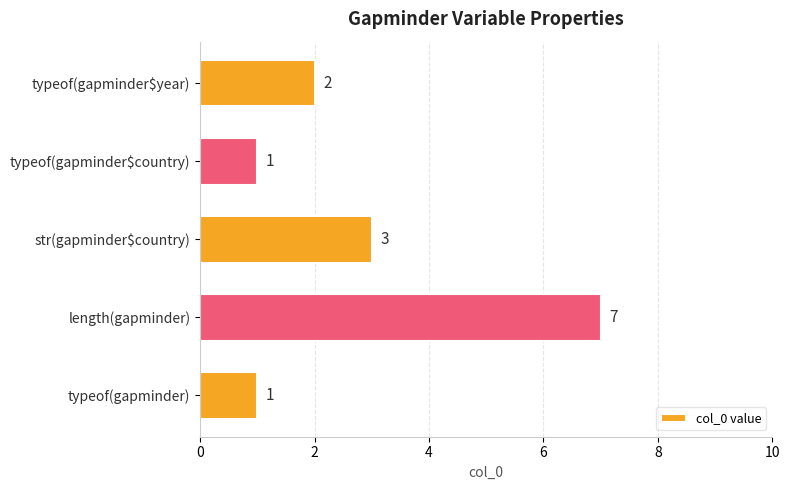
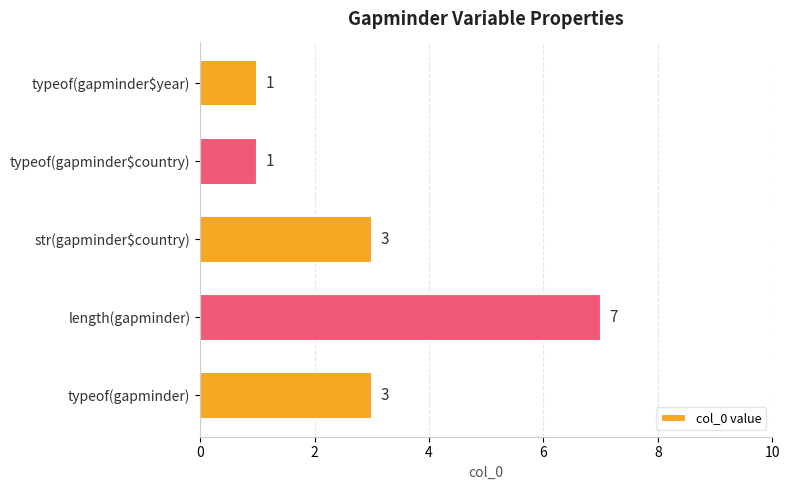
typeof(gapminder$year): 2 -> 1
typeof(gapminder): 1 -> 3
